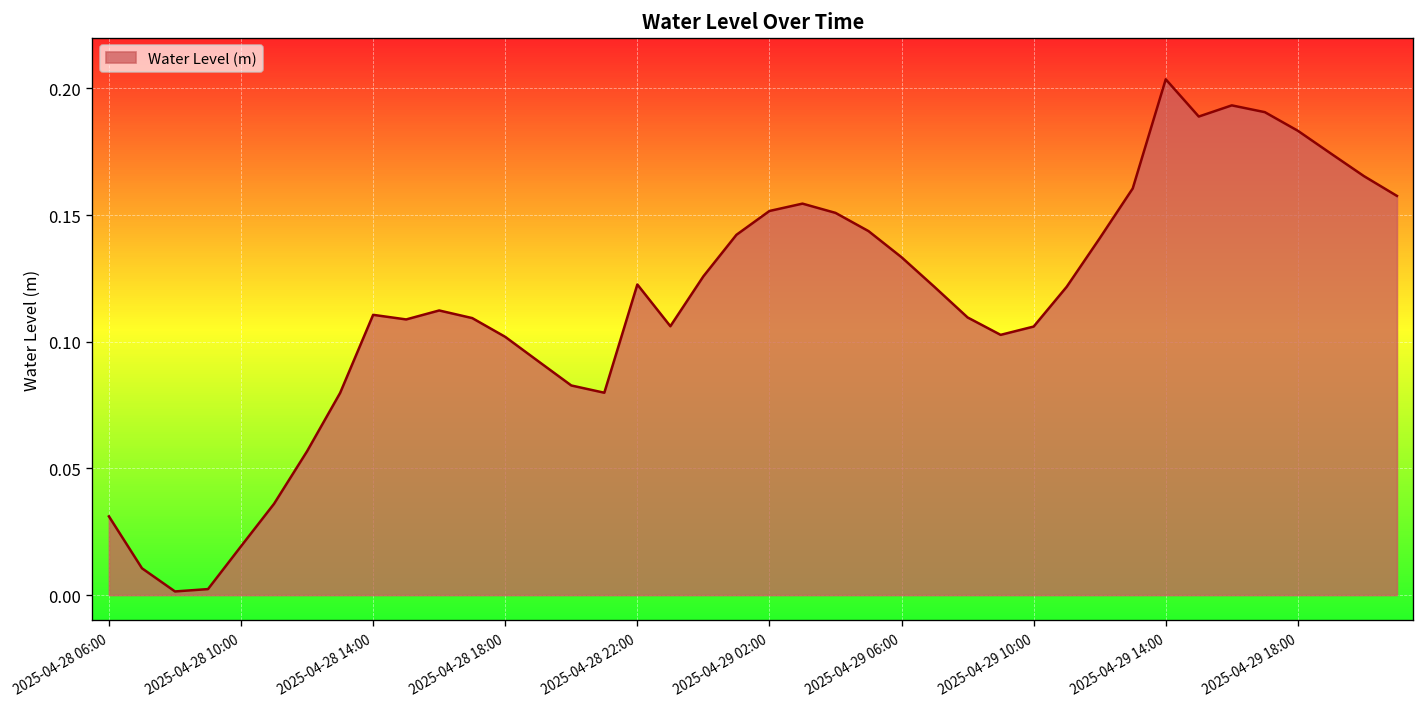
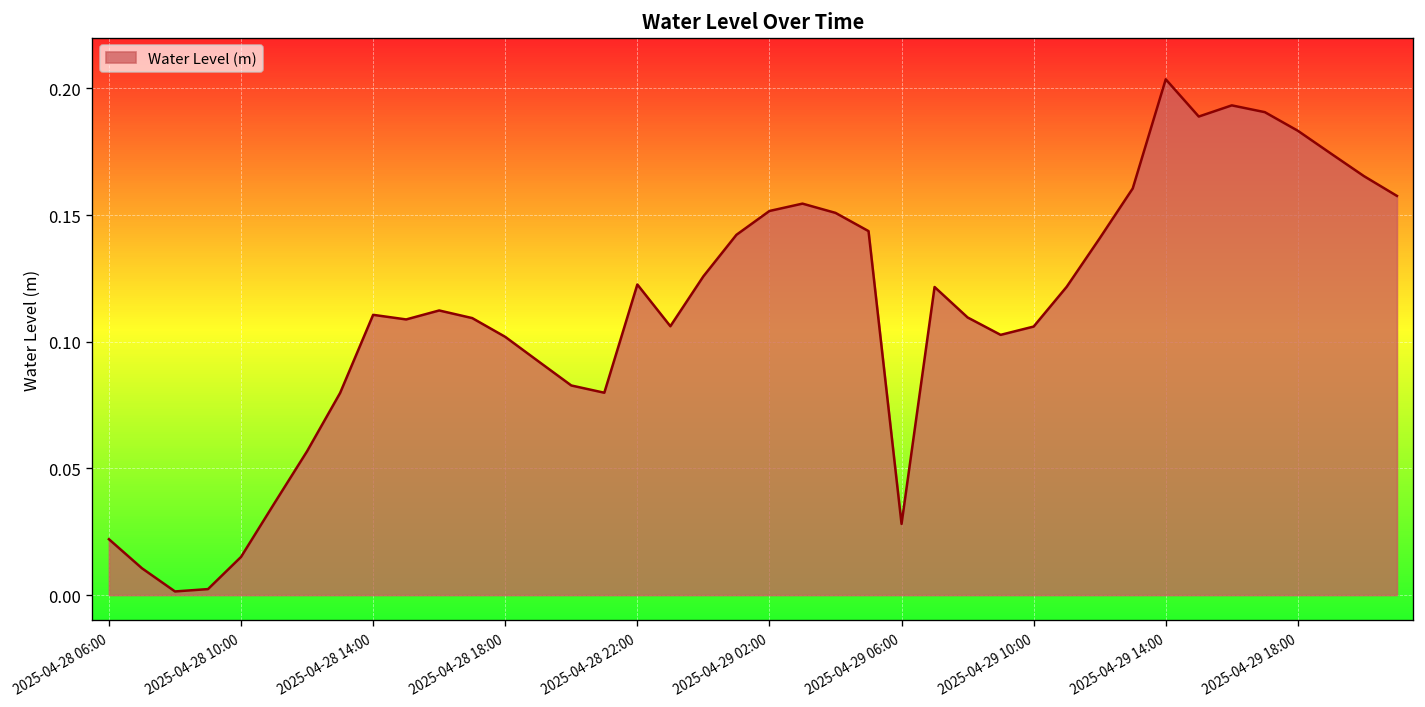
Water Level (m), 2025-04-28 06:00: 0.031 -> 0.022
Water Level (m), 2025-04-28 10:00: 0.019 -> 0.015
Water Level (m), 2025-04-29 06:00: 0.133 -> 0.028
